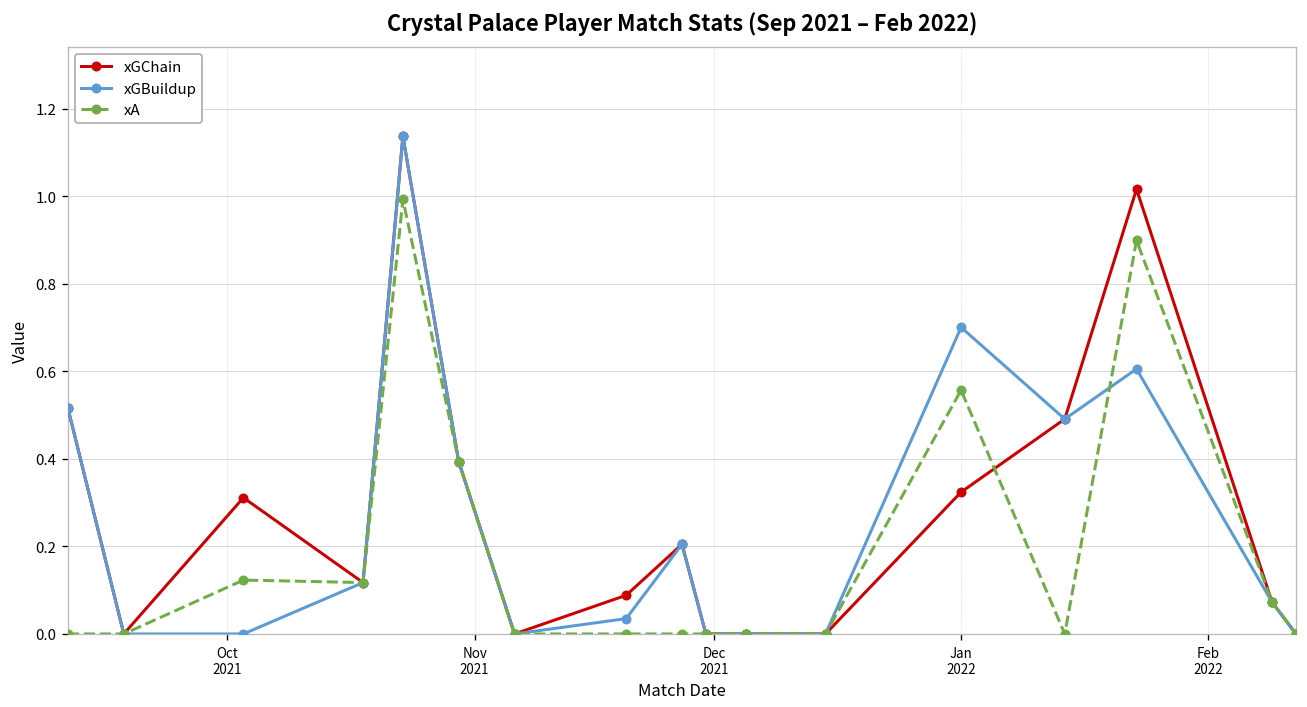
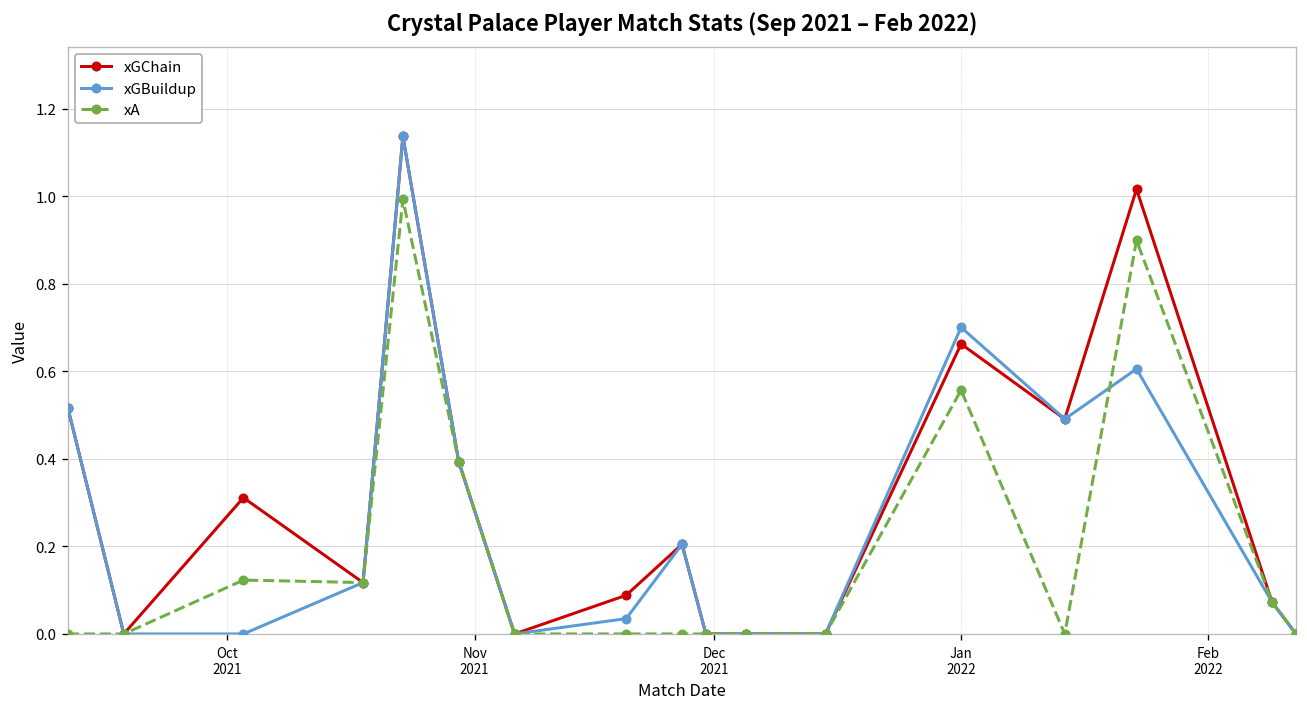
xGChain, Jan 2022: 0.32 -> 0.66
